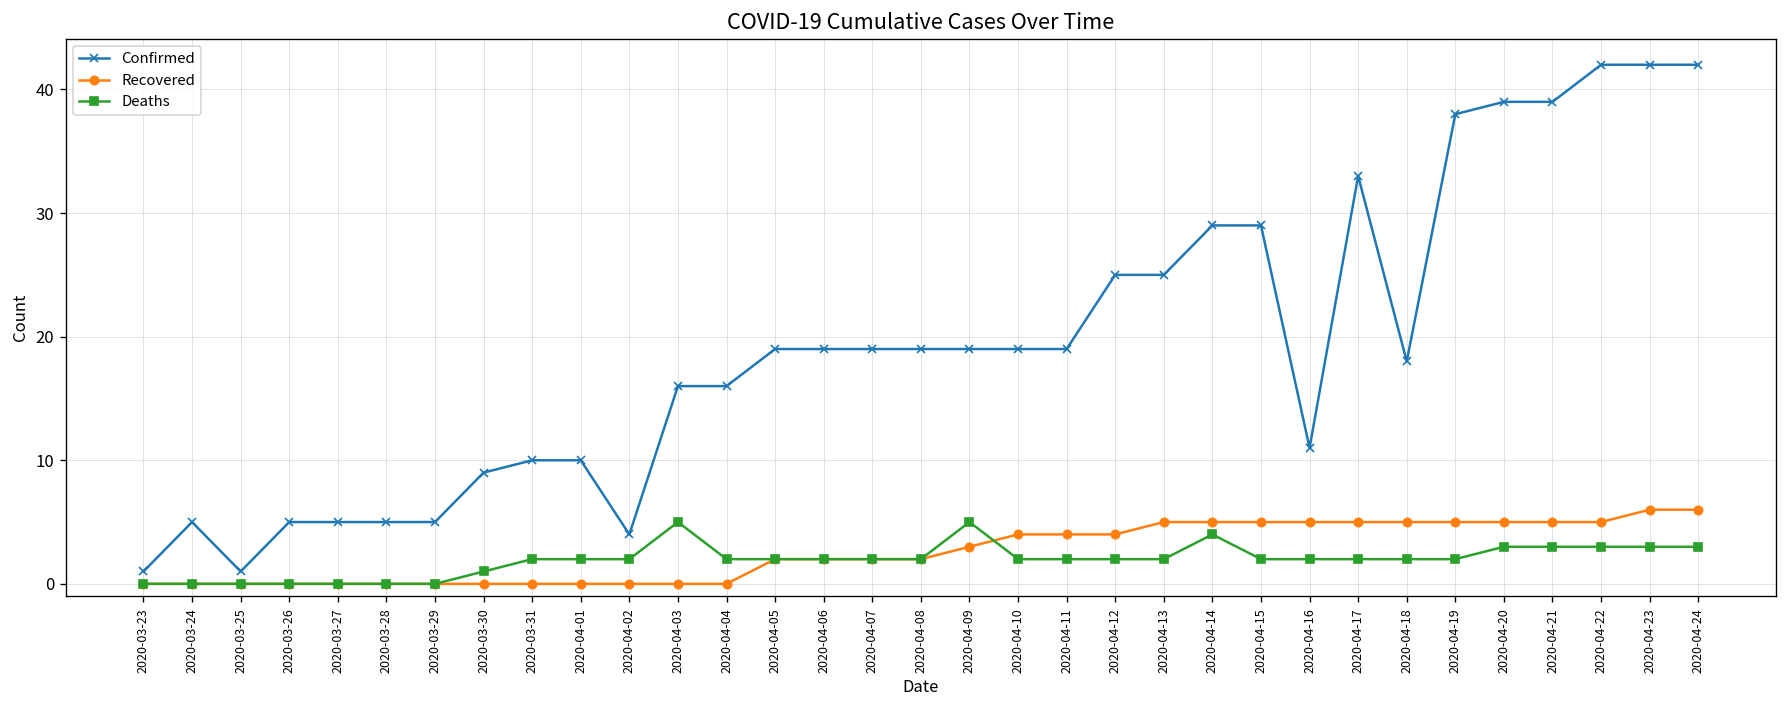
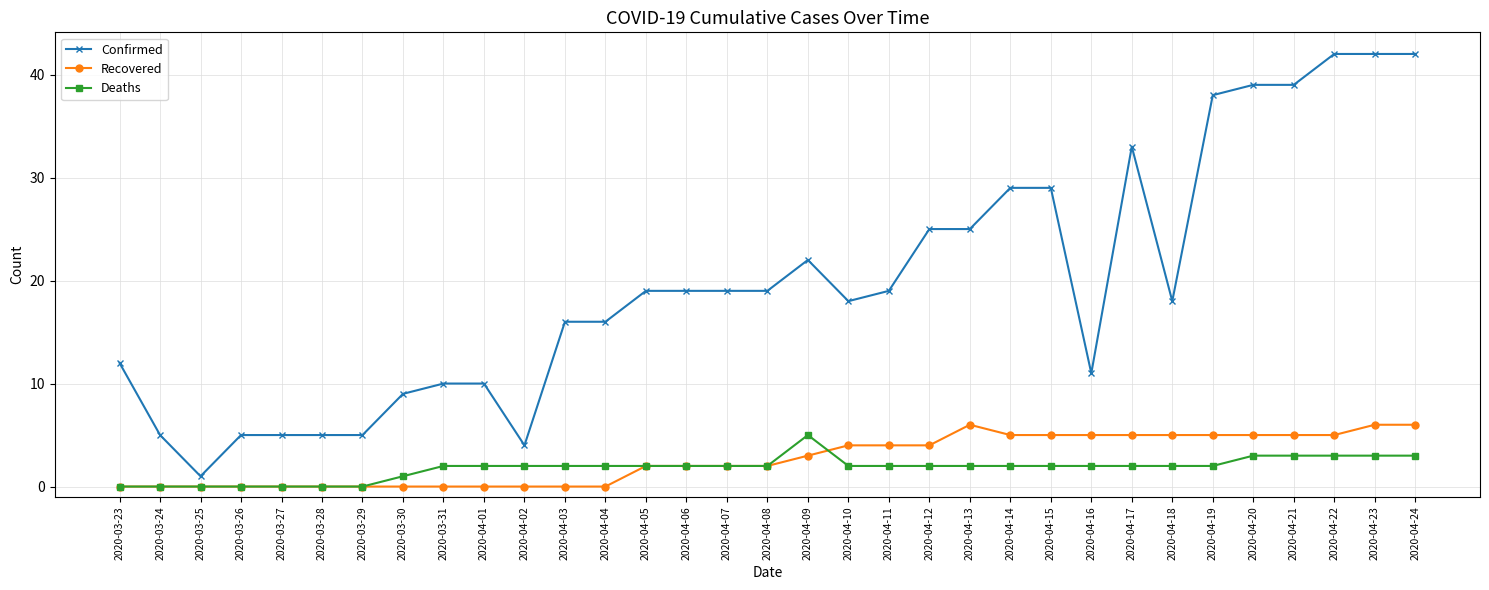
Confirmed, 2020-03-23: 1 -> 12
Deaths, 2020-04-03: 5 -> 2
Confirmed, 2020-04-09: 19 -> 22
Confirmed, 2020-04-10: 19 -> 18
Recovered, 2020-04-13: 5 -> 6
Deaths, 2020-04-14: 4 -> 2
